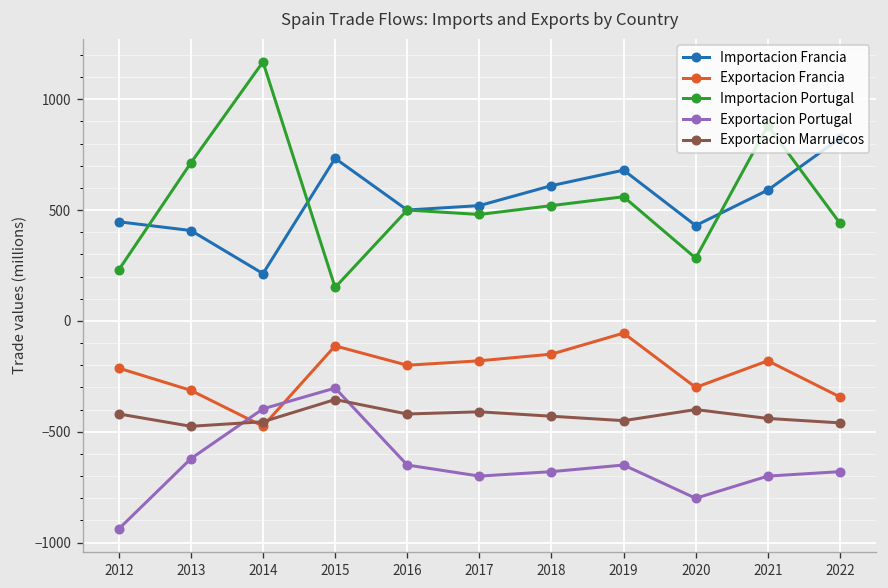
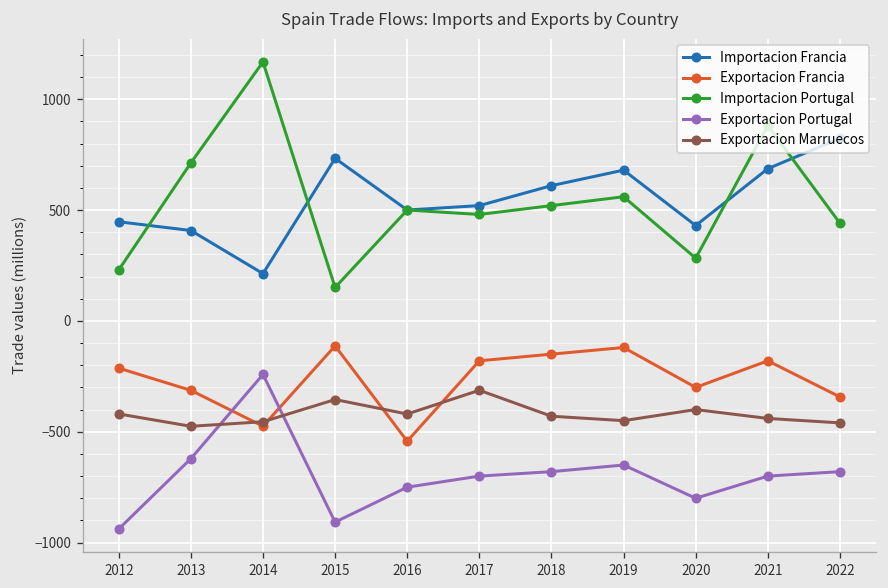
Exportacion Portugal, 2014: -400 -> -240
Exportacion Portugal, 2015: -300 -> -910
Exportacion Francia, 2016: -200 -> -540
Exportacion Portugal, 2016: -650 -> -750
Exportacion Marruecos, 2017: -410 -> -310
Exportacion Francia, 2019: -60 -> -120
Importacion Francia, 2021: 590 -> 690
